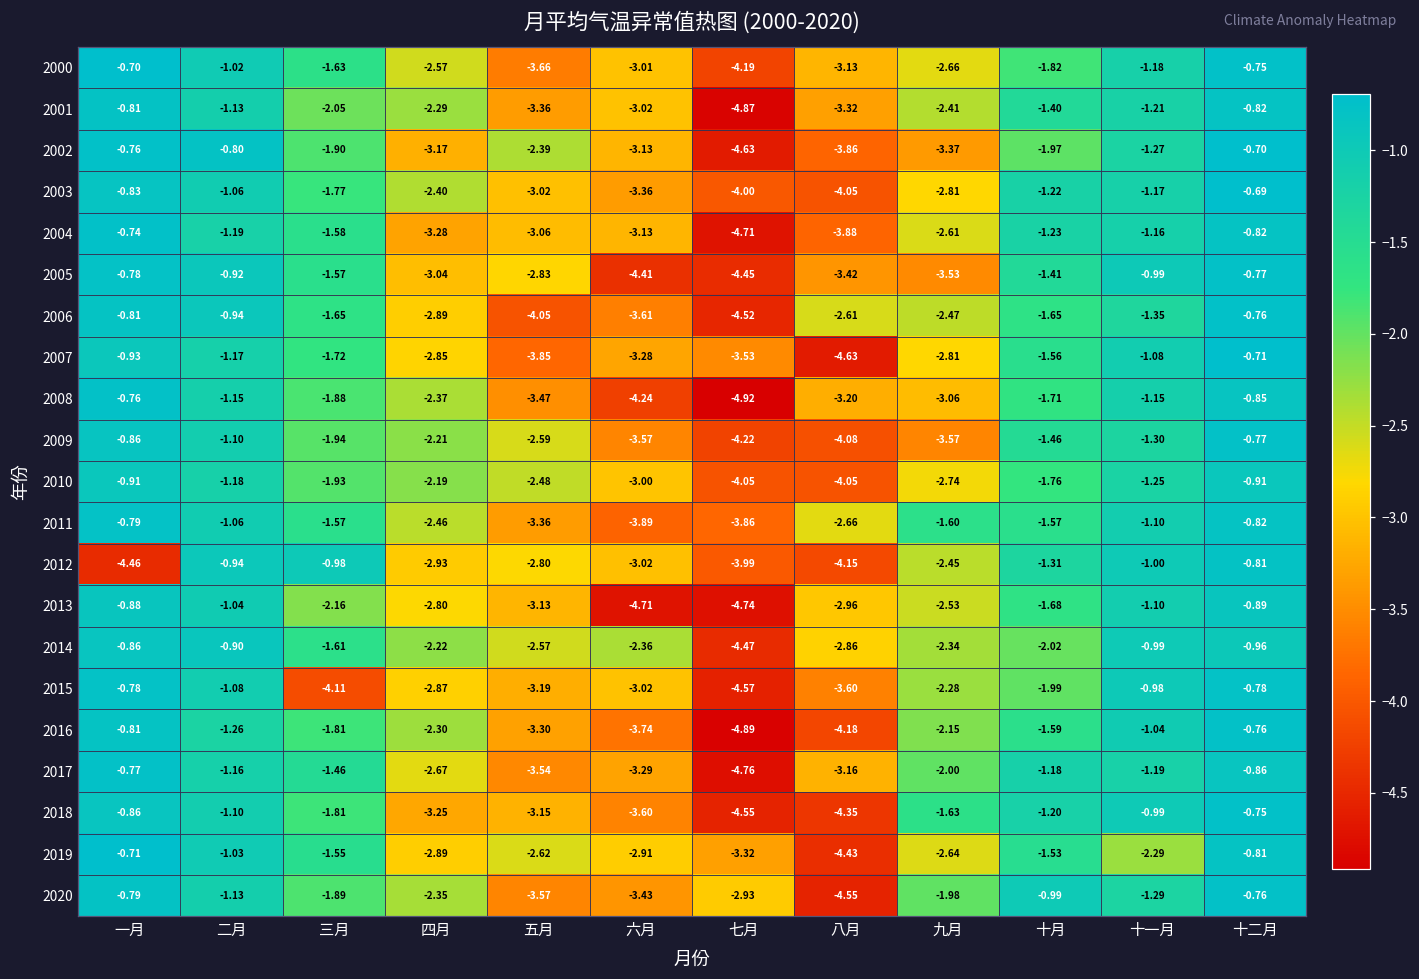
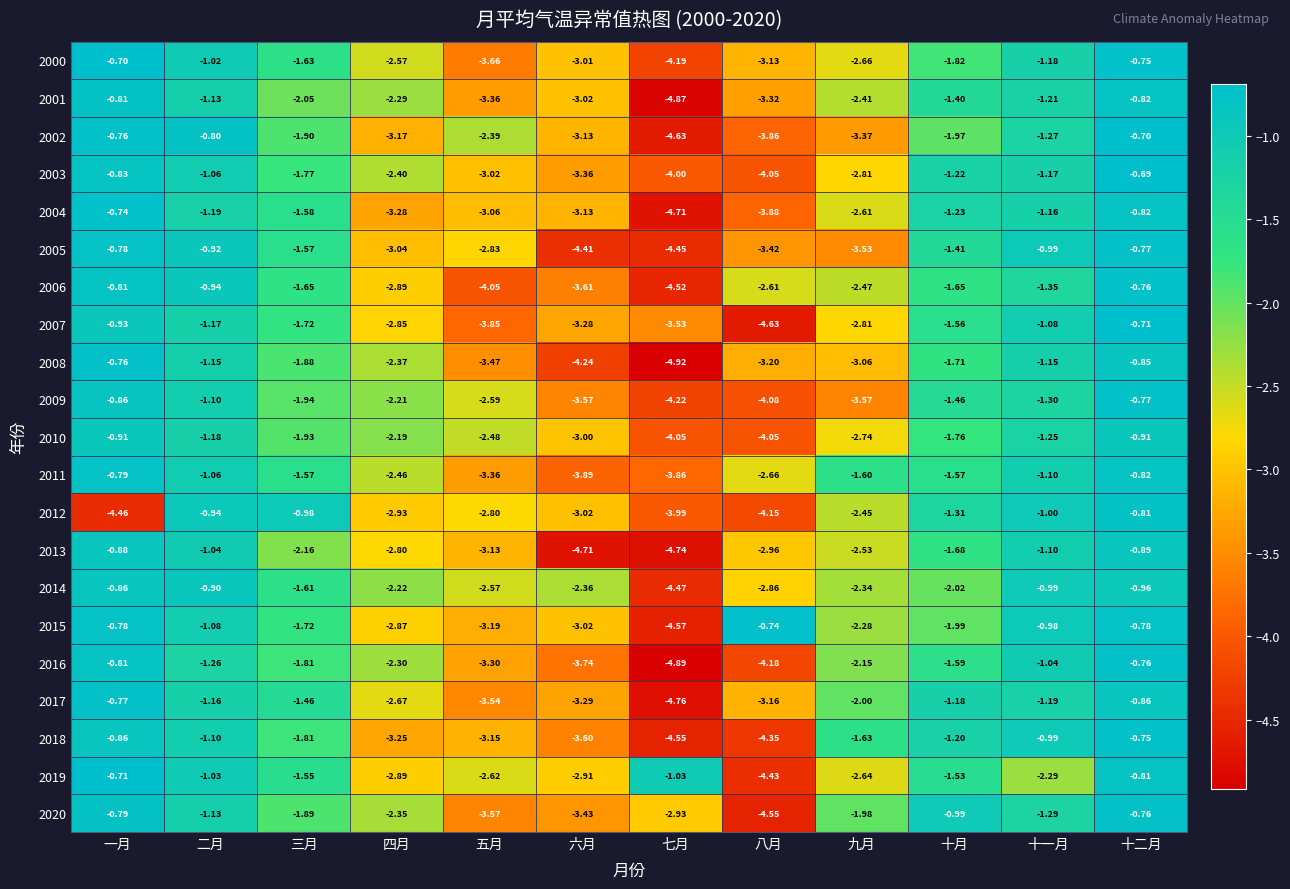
2015, 三月: -4.11 -> -1.72
2015, 八月: -3.60 -> -0.74
2019, 七月: -3.32 -> -1.03
